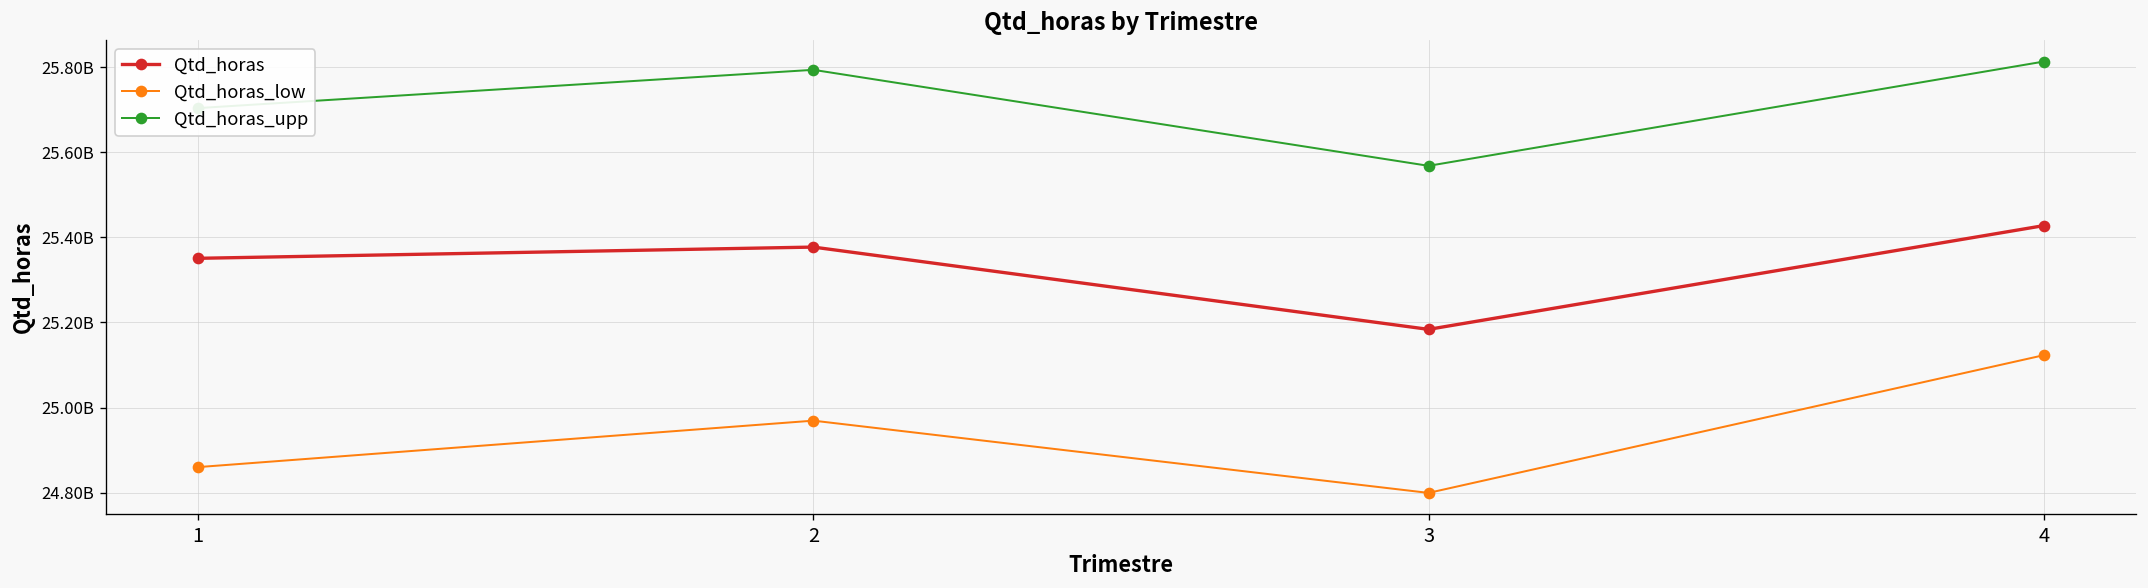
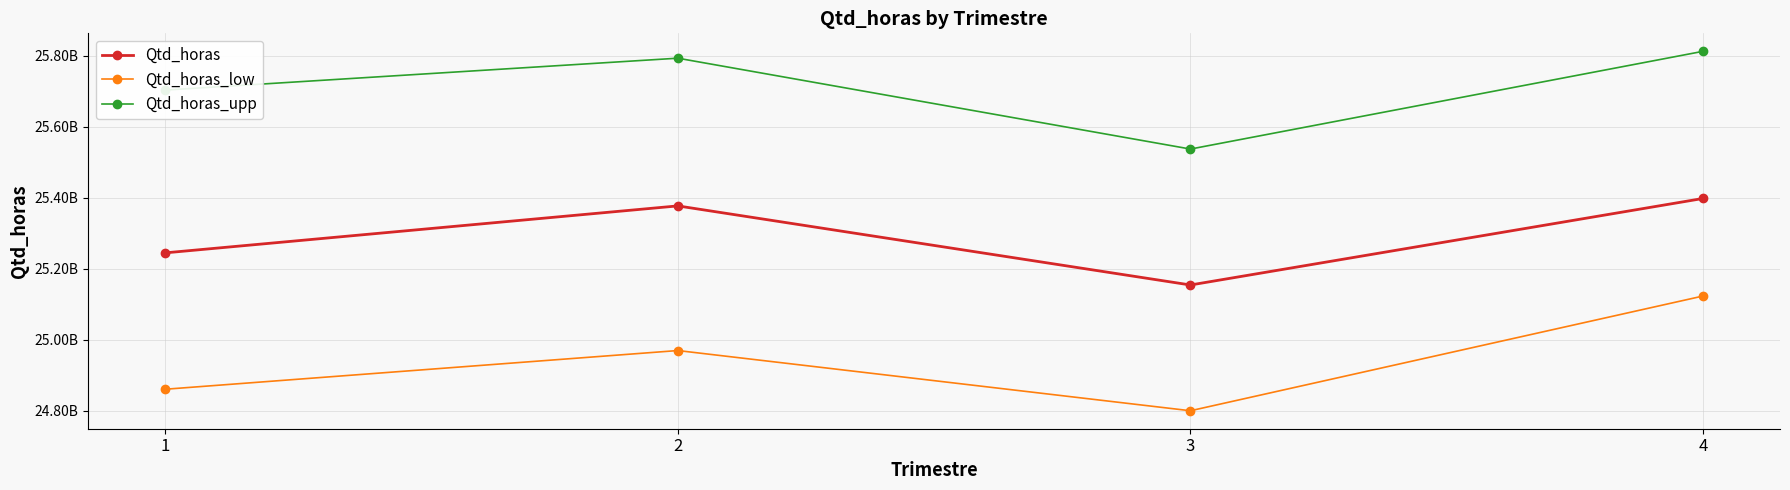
Qtd_horas, 1: 25350000000 -> 25240000000
Qtd_horas, 3: 25180000000 -> 25150000000
Qtd_horas_upp, 3: 25570000000 -> 25540000000
Qtd_horas, 4: 25430000000 -> 25400000000
